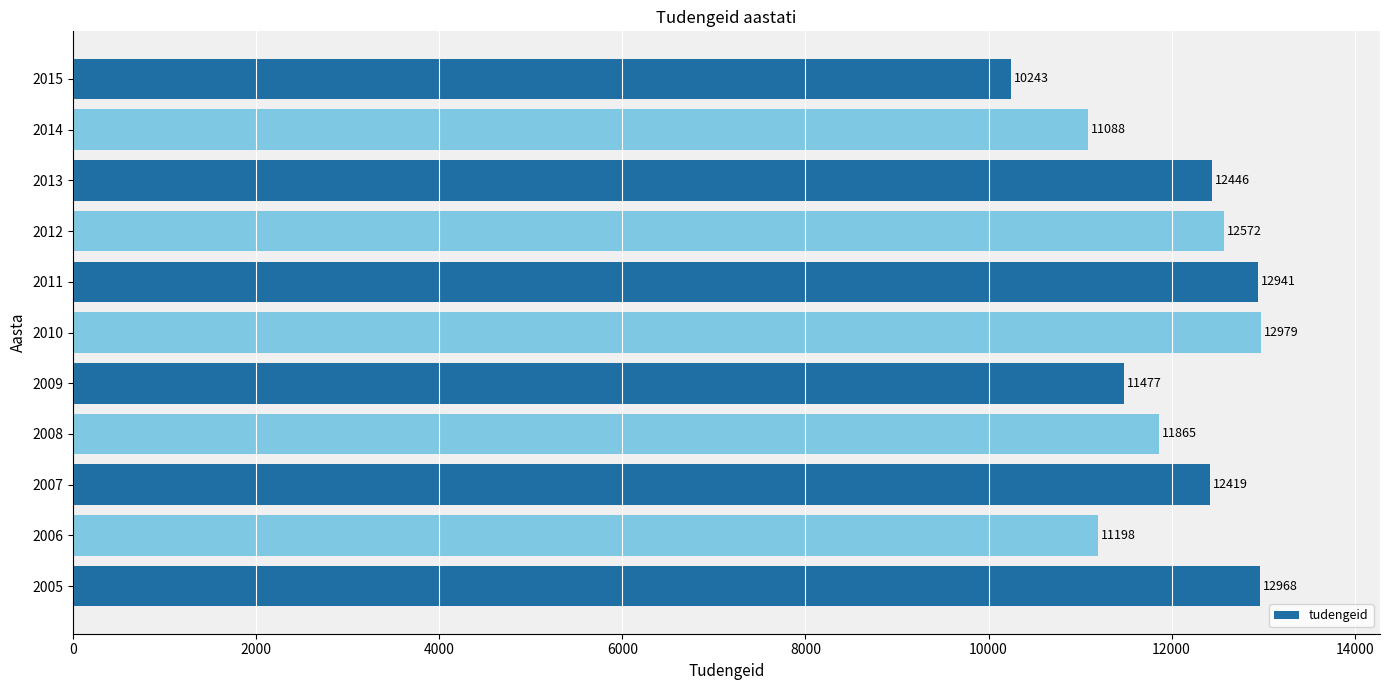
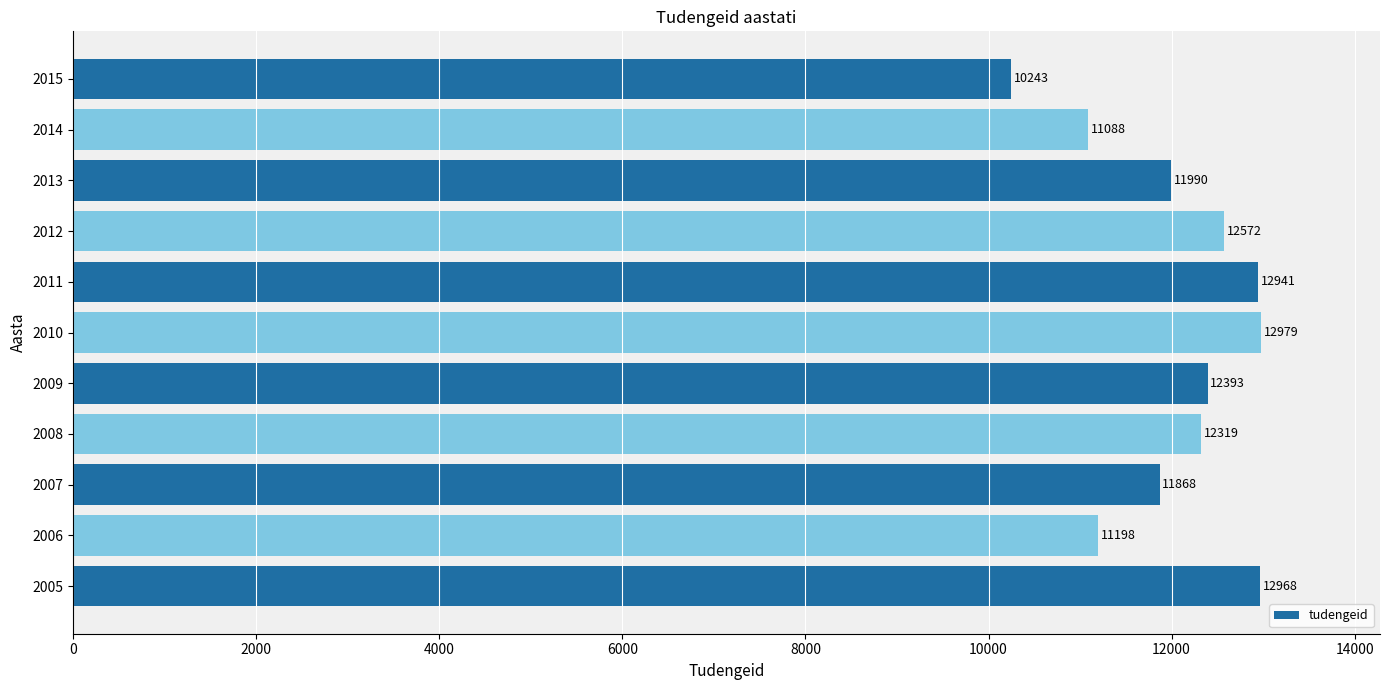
2013: 12446 -> 11990
2009: 11477 -> 12393
2008: 11865 -> 12319
2007: 12419 -> 11868
